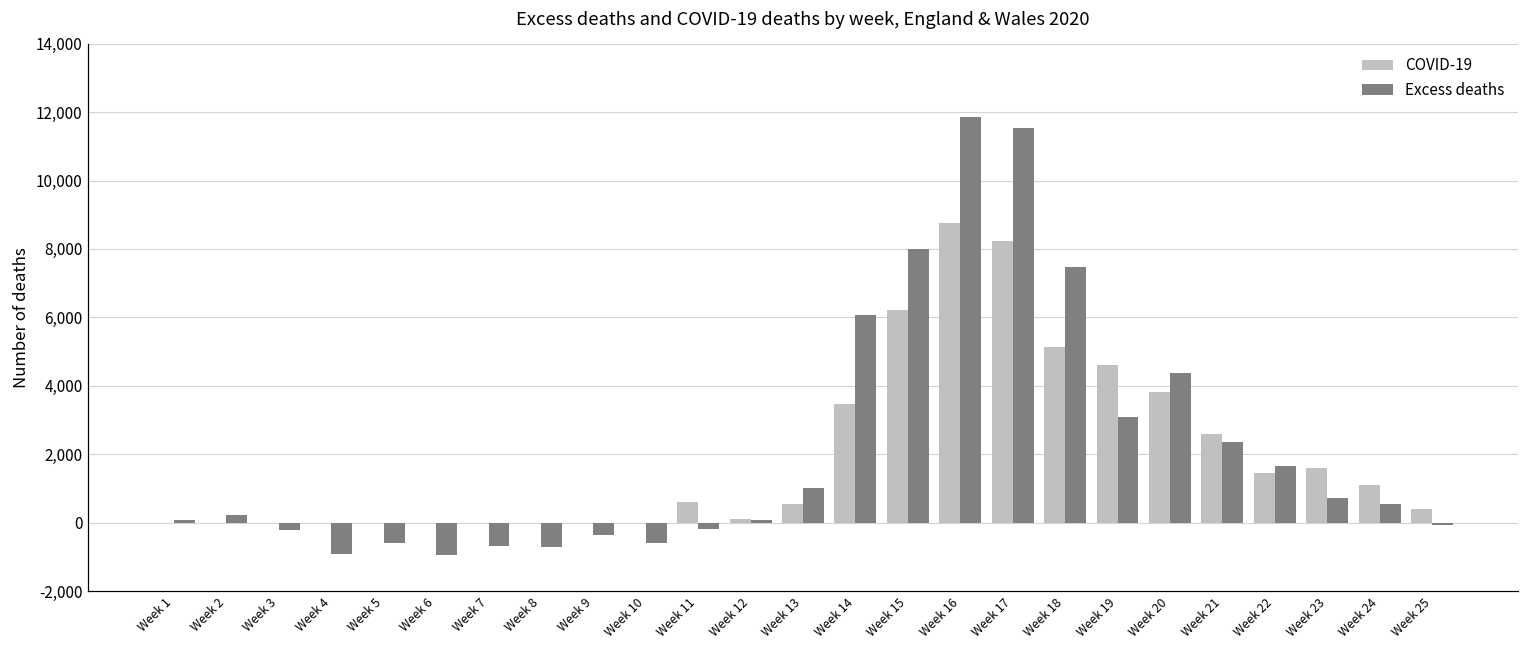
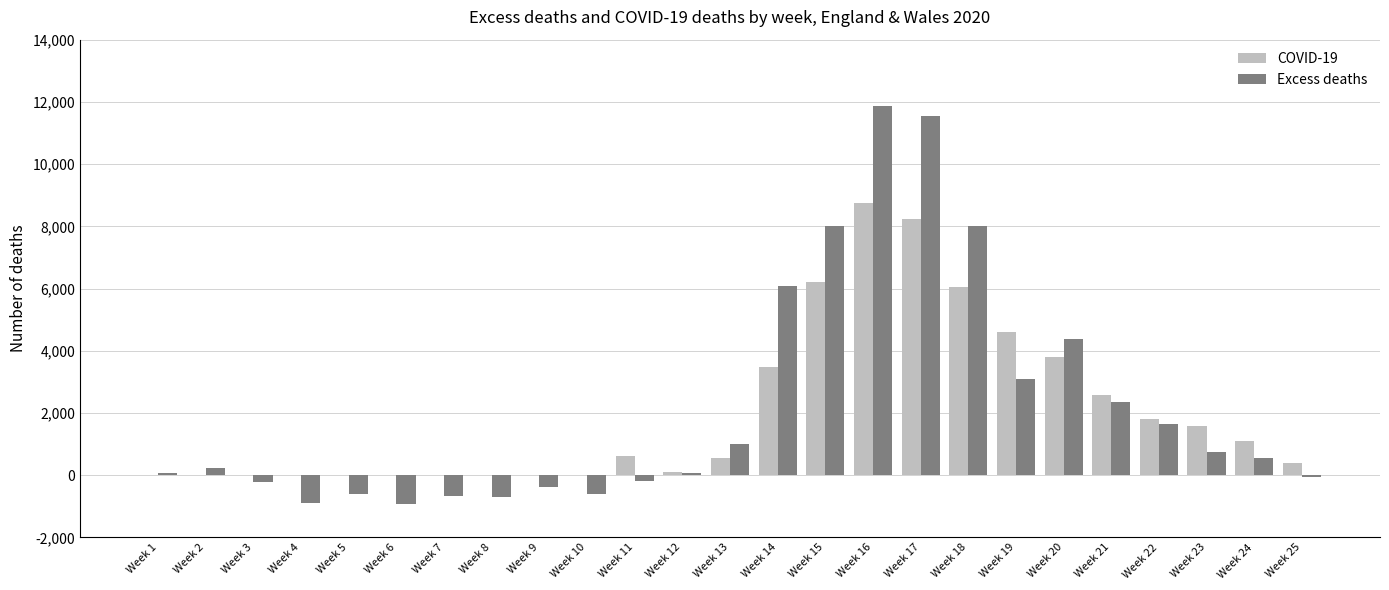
COVID-19, Week 18: 5,100 -> 6,000
Excess deaths, Week 18: 7,500 -> 8,000
COVID-19, Week 22: 1,400 -> 1,800
